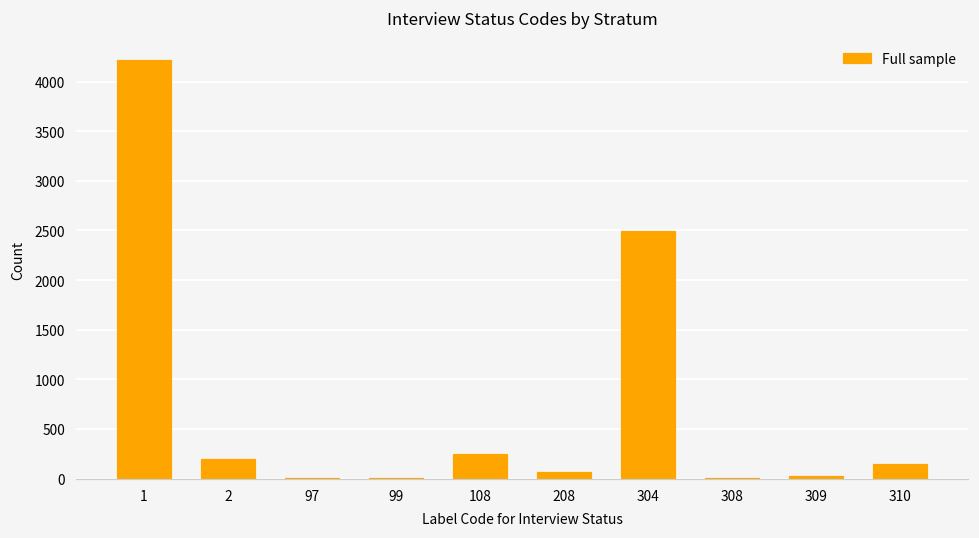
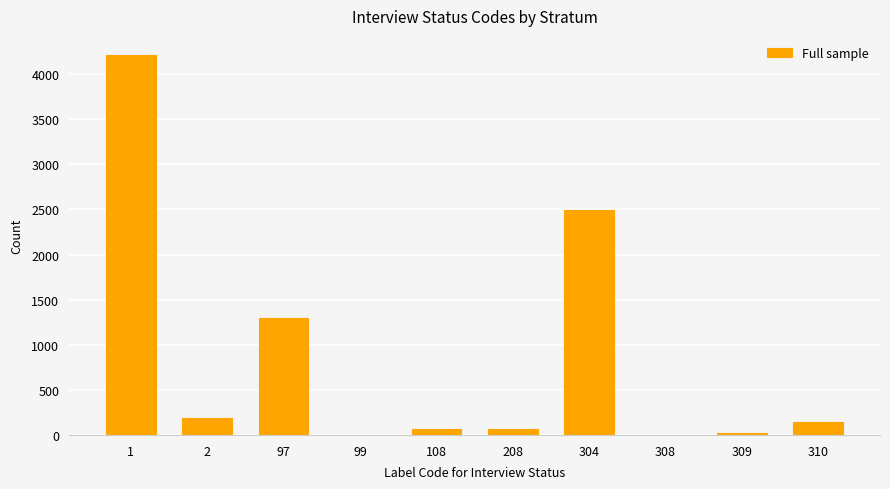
97: 0 -> 1300
108: 300 -> 100
